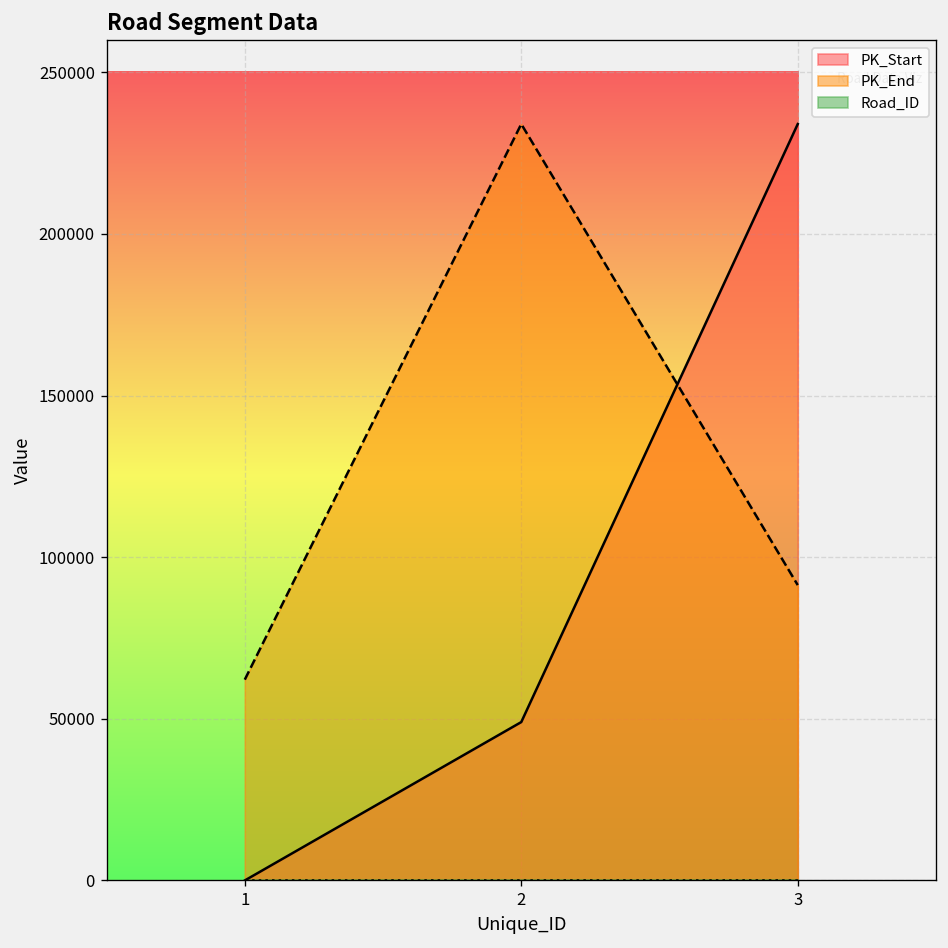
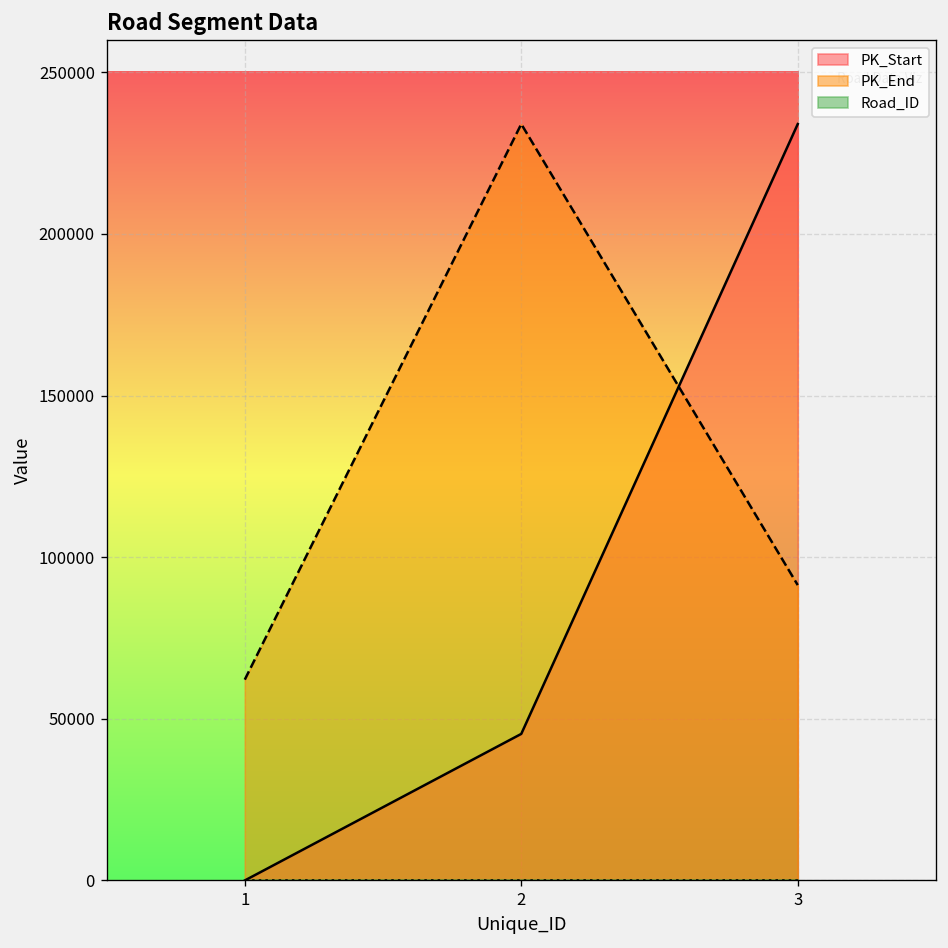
PK_Start, 2: 49000 -> 45000
